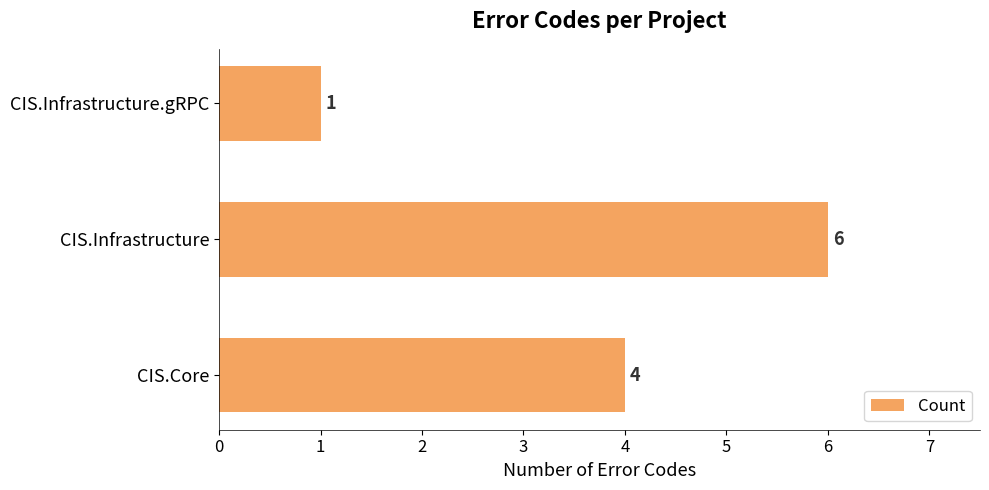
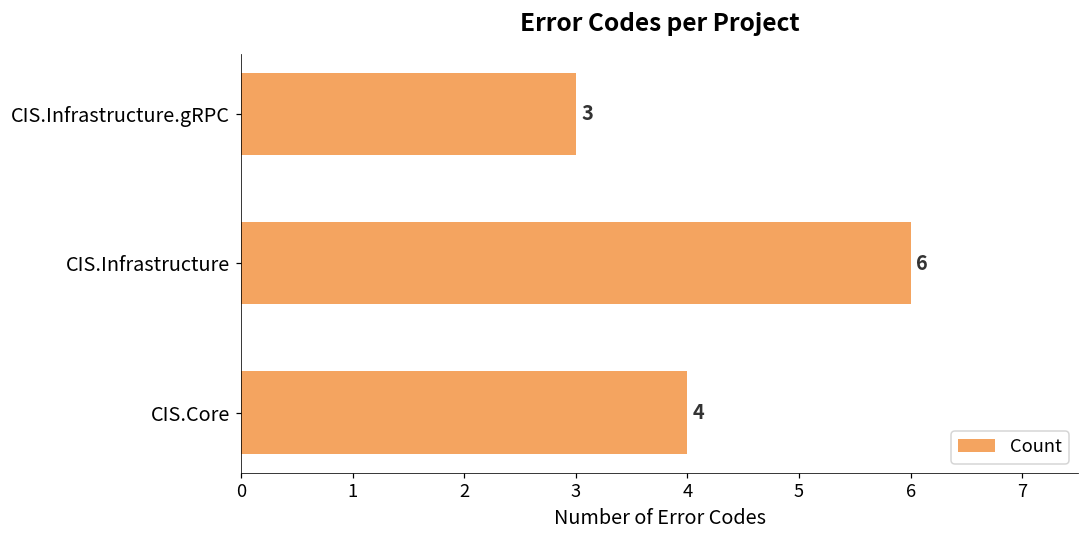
CIS.Infrastructure.gRPC: 1 -> 3
